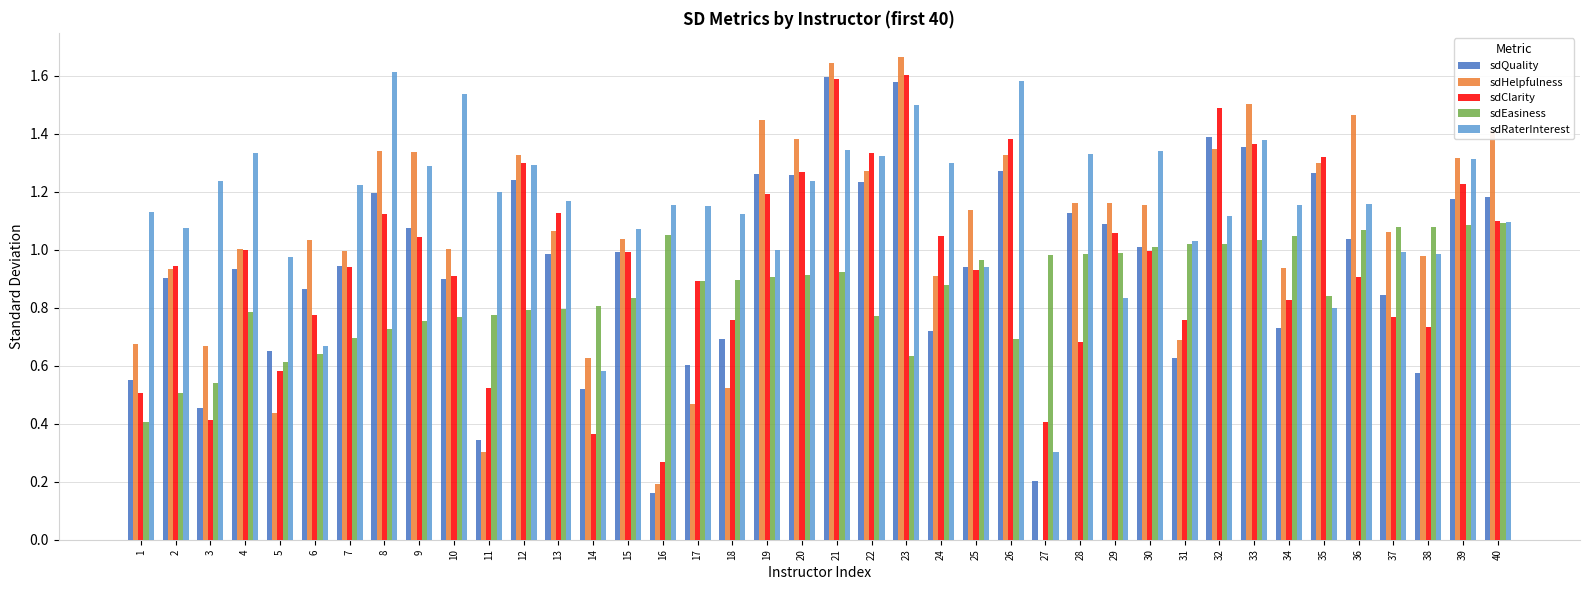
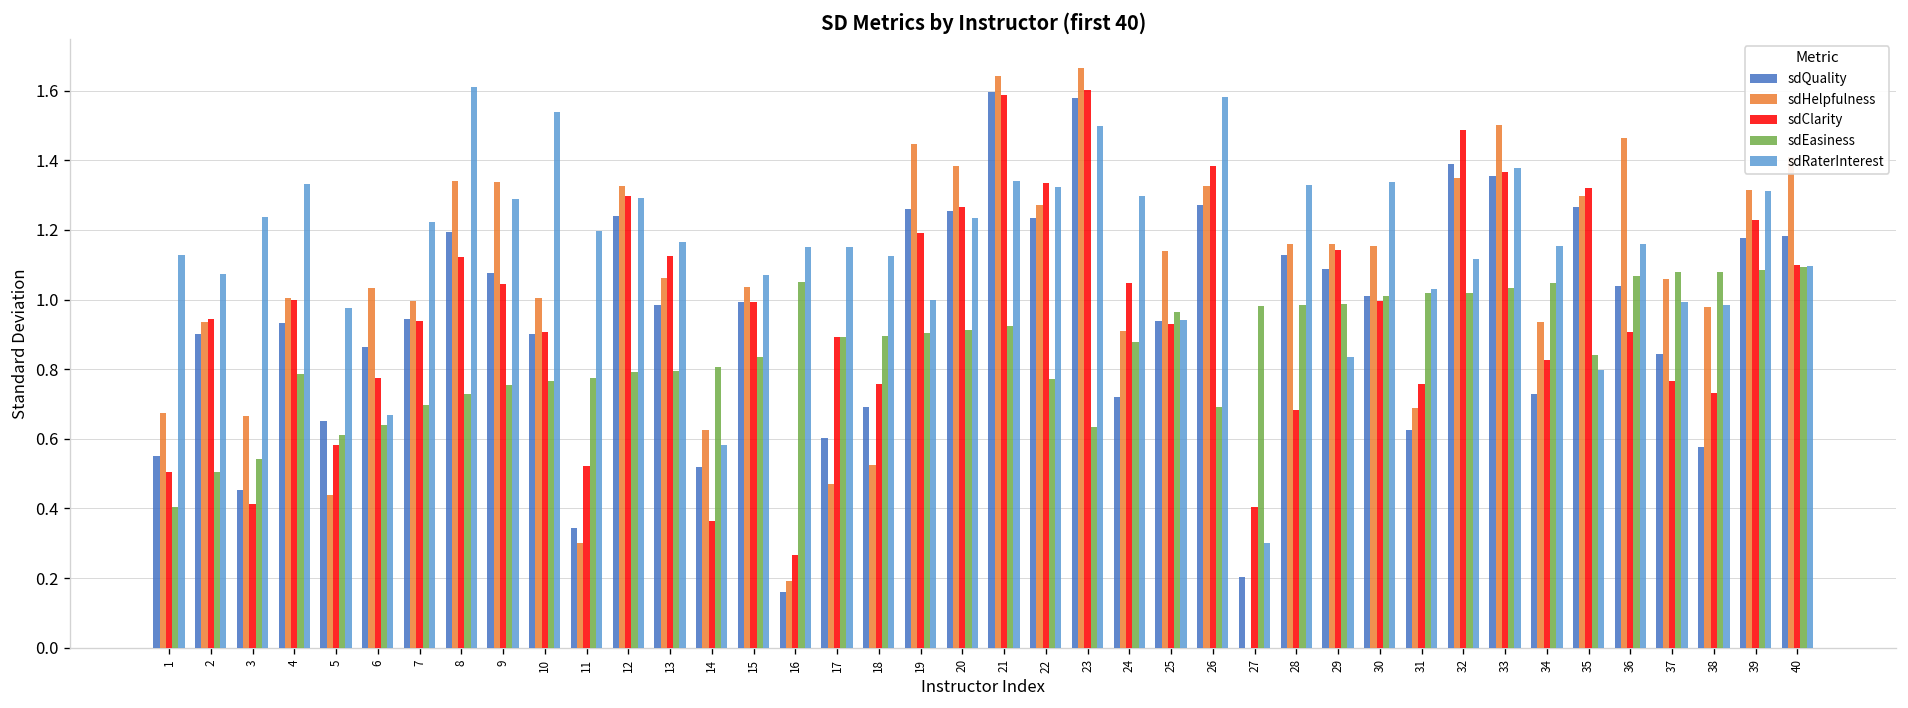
sdClarity, 29: 1.06 -> 1.14
